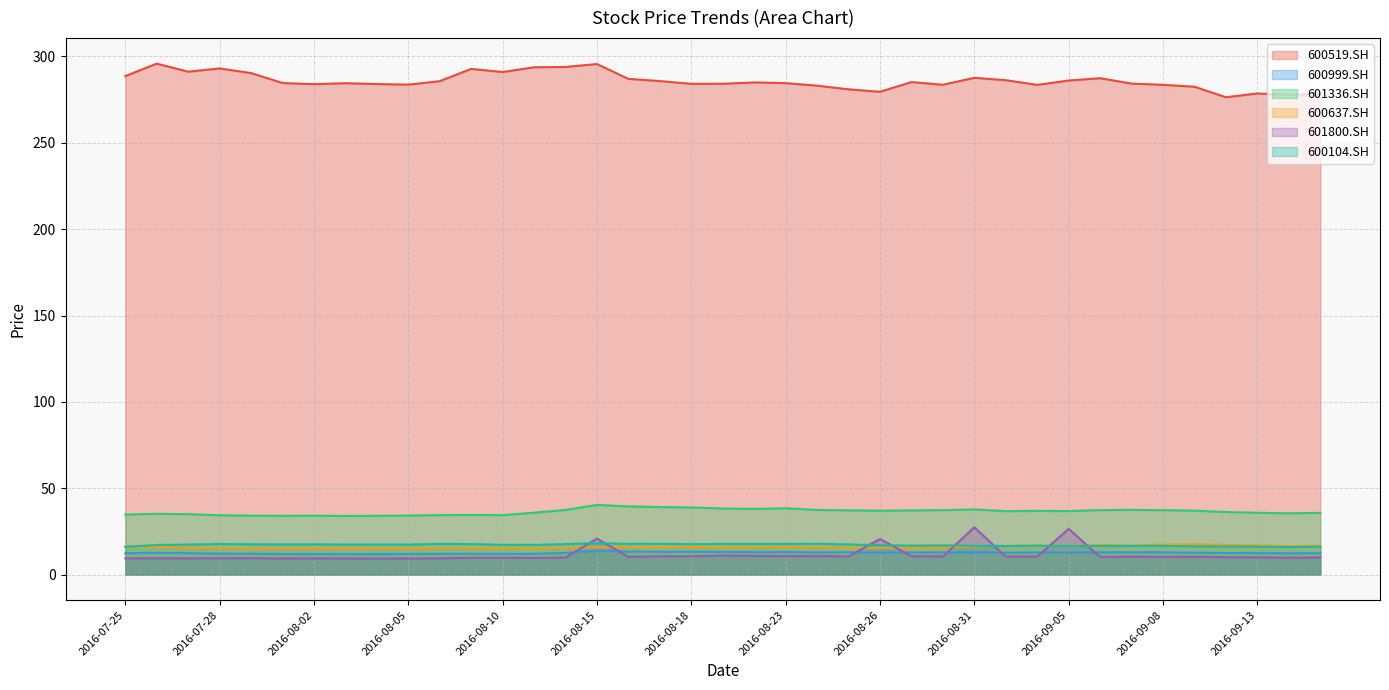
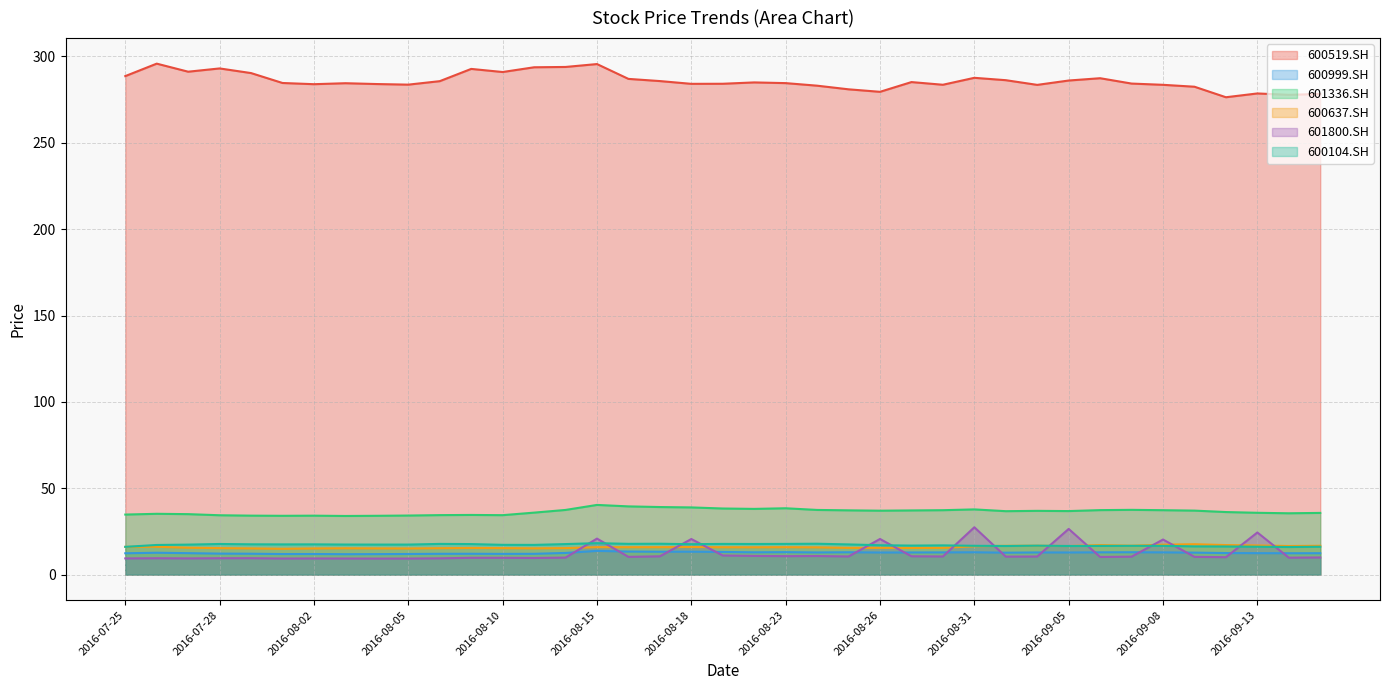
601800.SH, 2016-08-18: 11 -> 21
601800.SH, 2016-09-08: 10 -> 20
601800.SH, 2016-09-13: 10 -> 24
